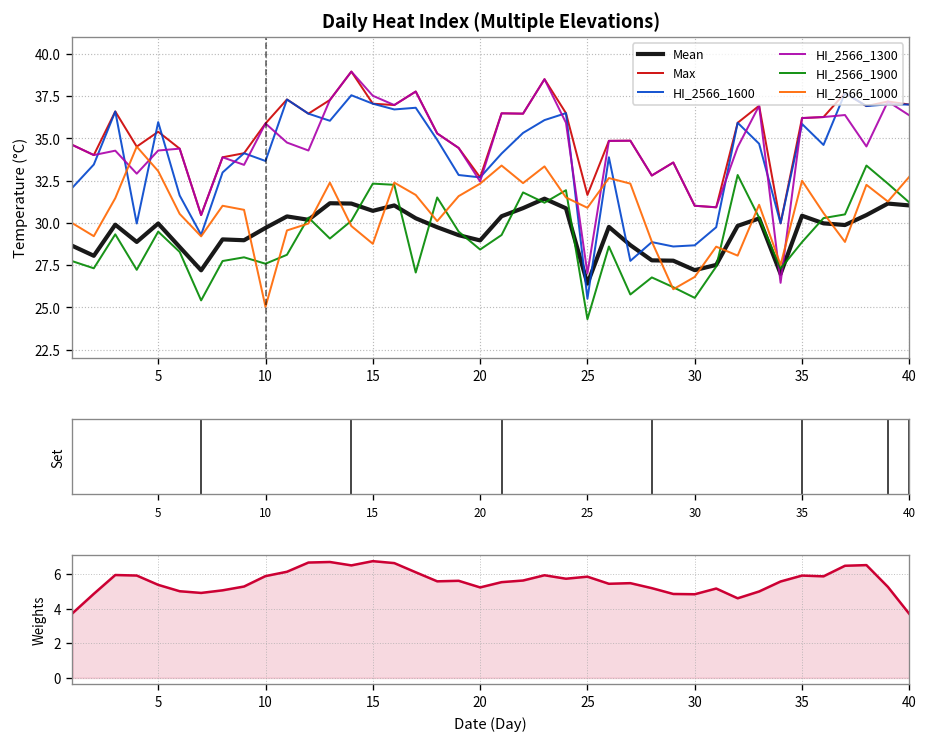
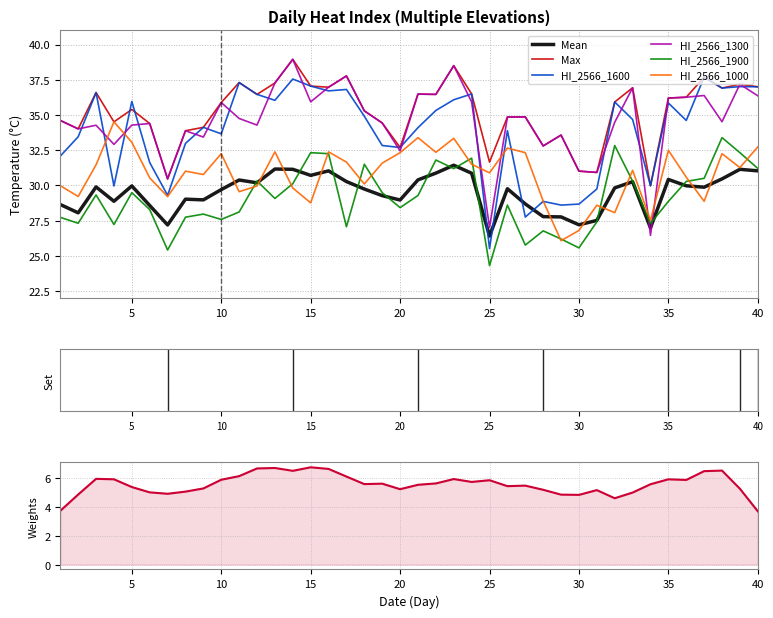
Daily Heat Index (Multiple Elevations), HI_2566_1000, 10: 25.0 -> 32.3
Daily Heat Index (Multiple Elevations), HI_2566_1300, 15: 37.5 -> 35.9
